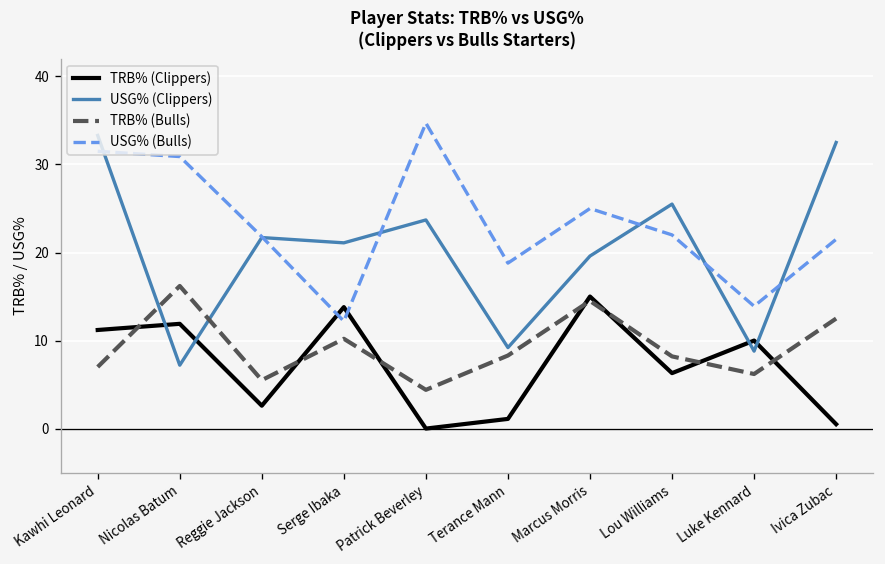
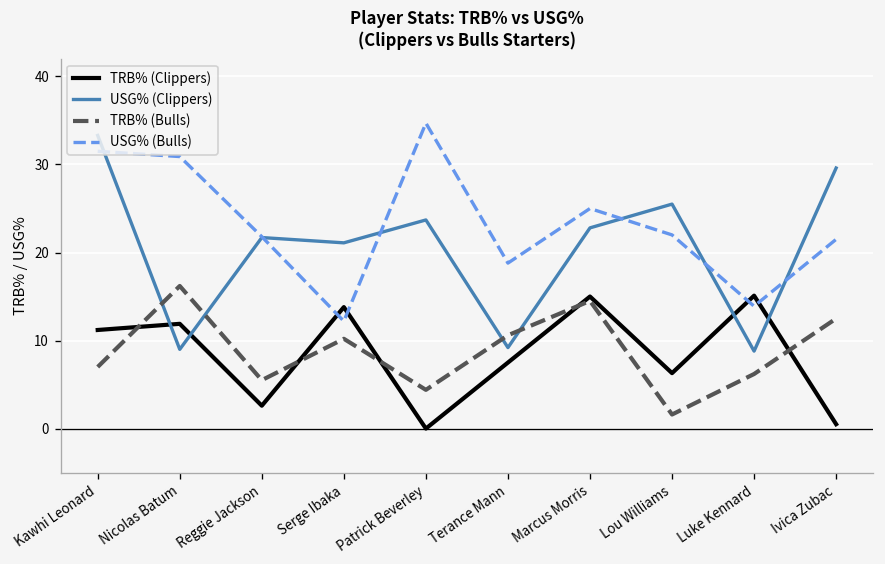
USG% (Clippers), Nicolas Batum: 7 -> 9
TRB% (Clippers), Terance Mann: 1 -> 8
TRB% (Bulls), Terance Mann: 8 -> 11
USG% (Clippers), Marcus Morris: 20 -> 23
TRB% (Bulls), Lou Williams: 8 -> 2
TRB% (Clippers), Luke Kennard: 10 -> 15
USG% (Clippers), Ivica Zubac: 33 -> 30
